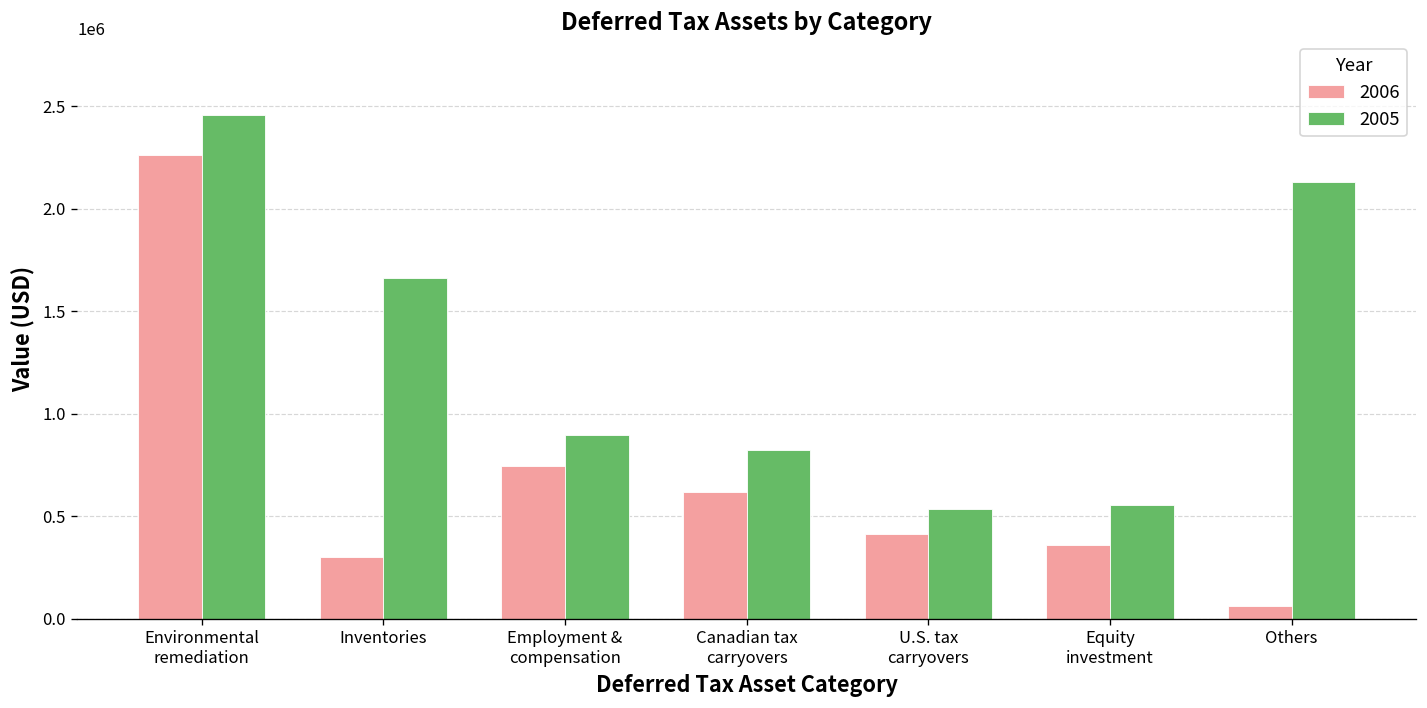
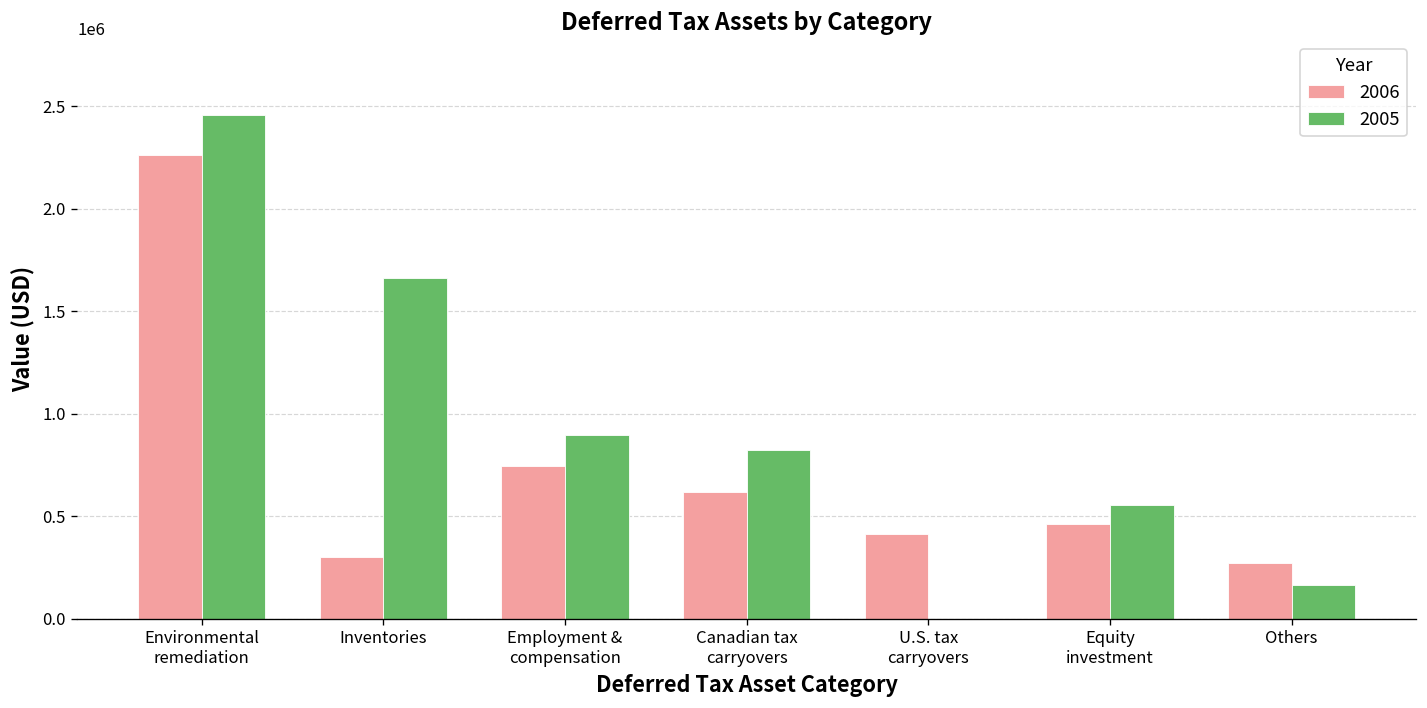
2005, U.S. tax carryovers: 530000 -> 0
2006, Equity investment: 360000 -> 460000
2006, Others: 60000 -> 270000
2005, Others: 2130000 -> 160000
